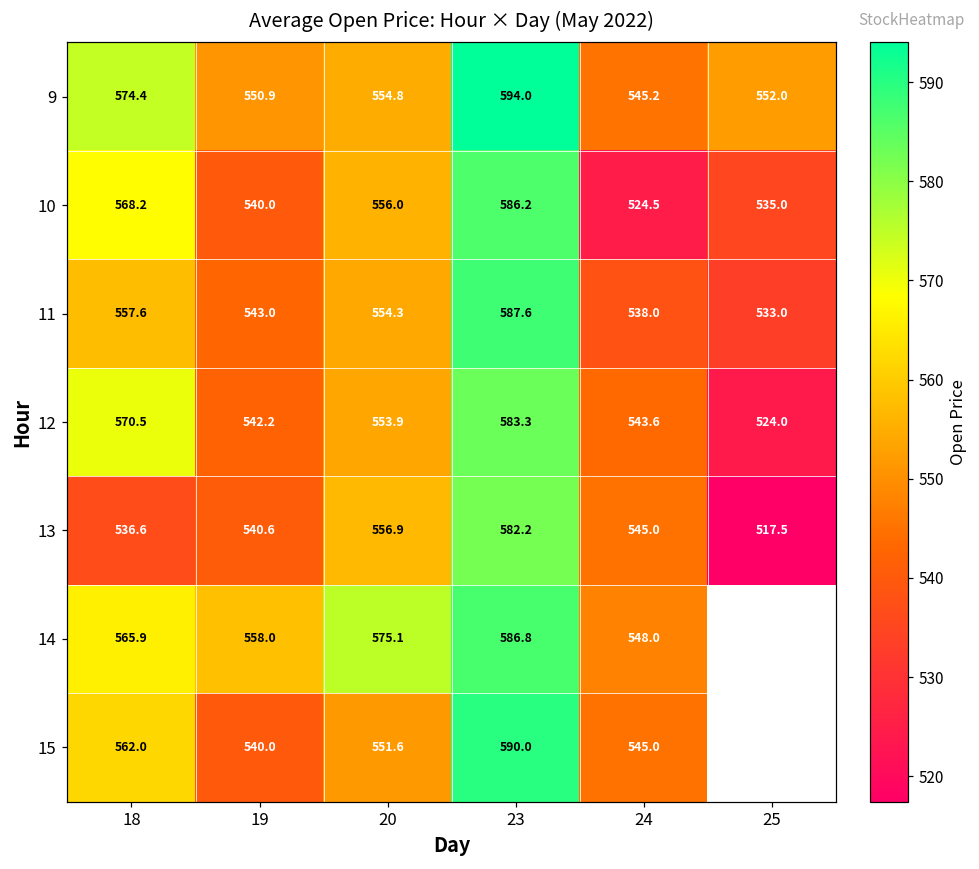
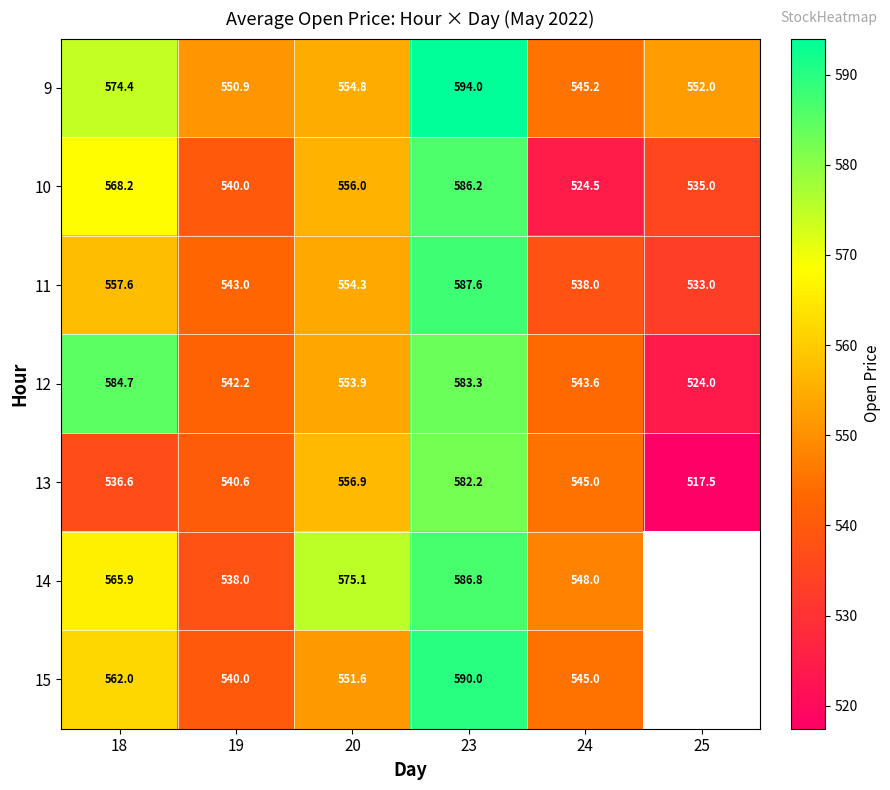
12, 18: 570.5 -> 584.7
14, 19: 558.0 -> 538.0
